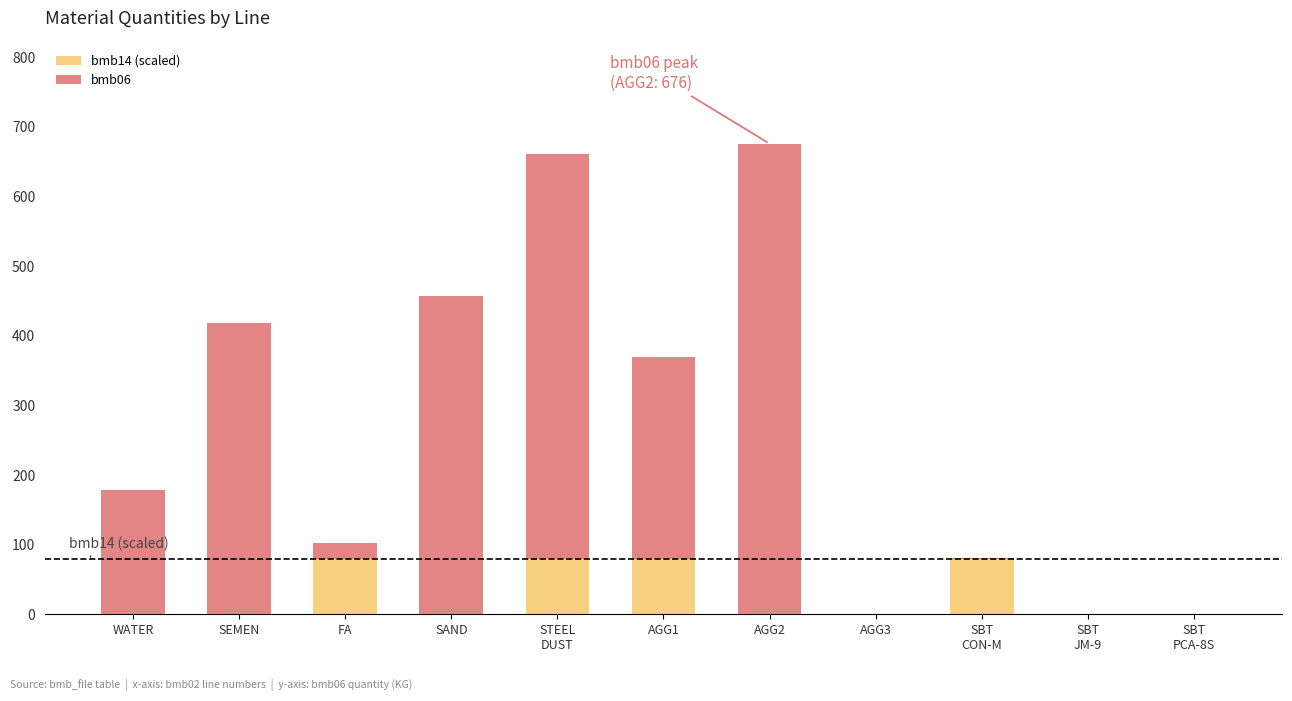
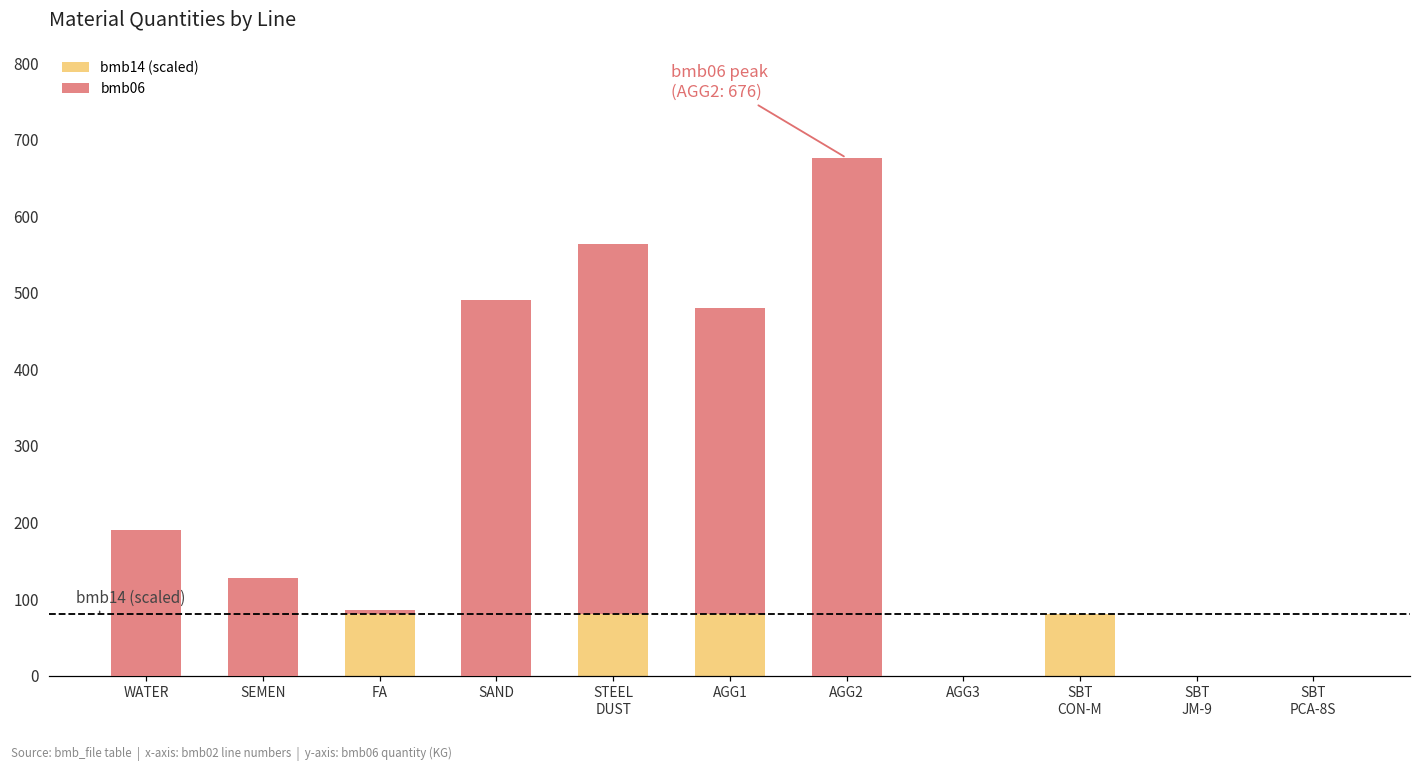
bmb06, WATER: 180 -> 190
bmb06, SEMEN: 420 -> 130
bmb06, FA: 20 -> 10
bmb06, SAND: 460 -> 490
bmb06, STEEL DUST: 580 -> 480
bmb06, AGG1: 290 -> 400
